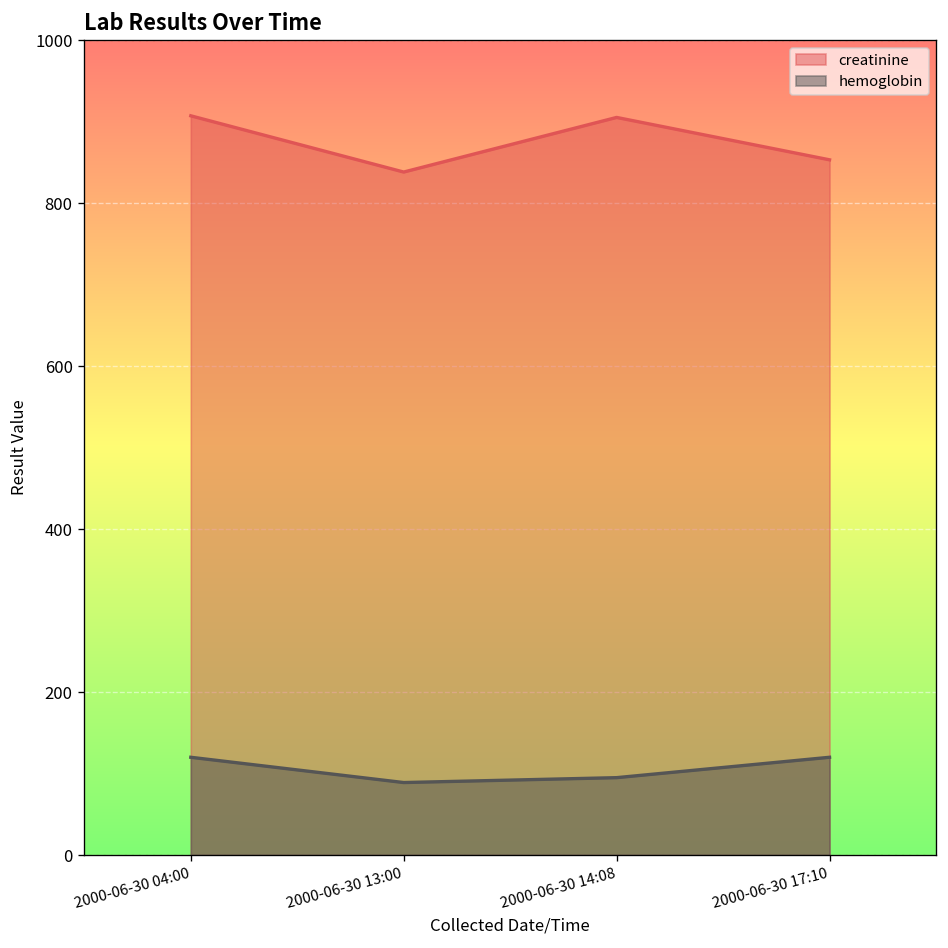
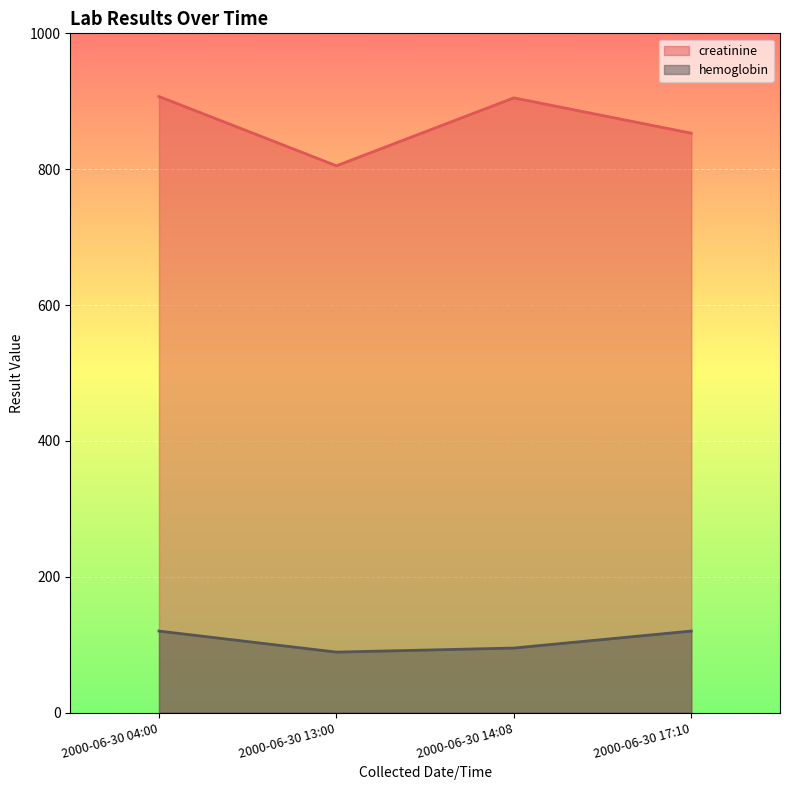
creatinine, 2000-06-30 13:00: 840 -> 810
